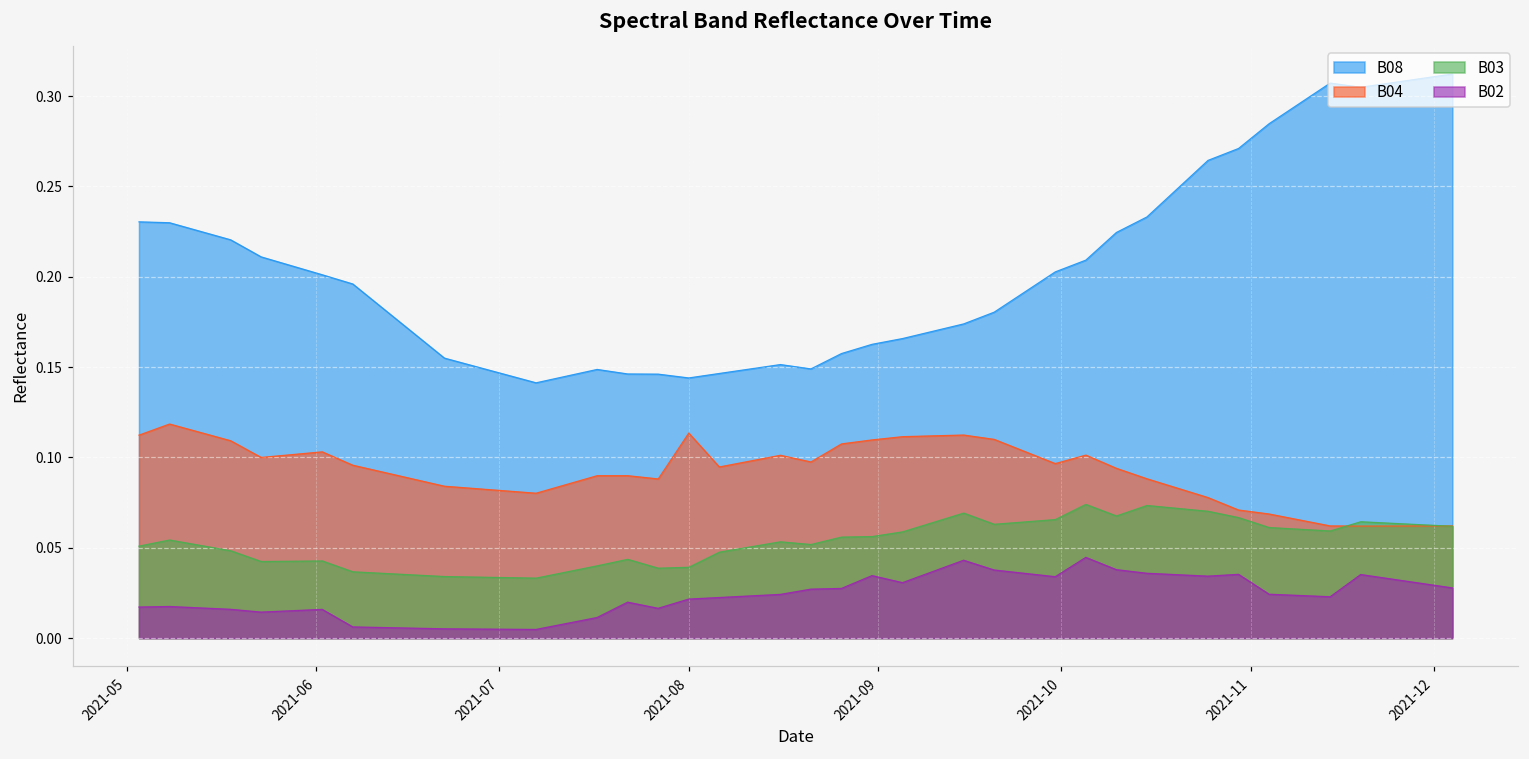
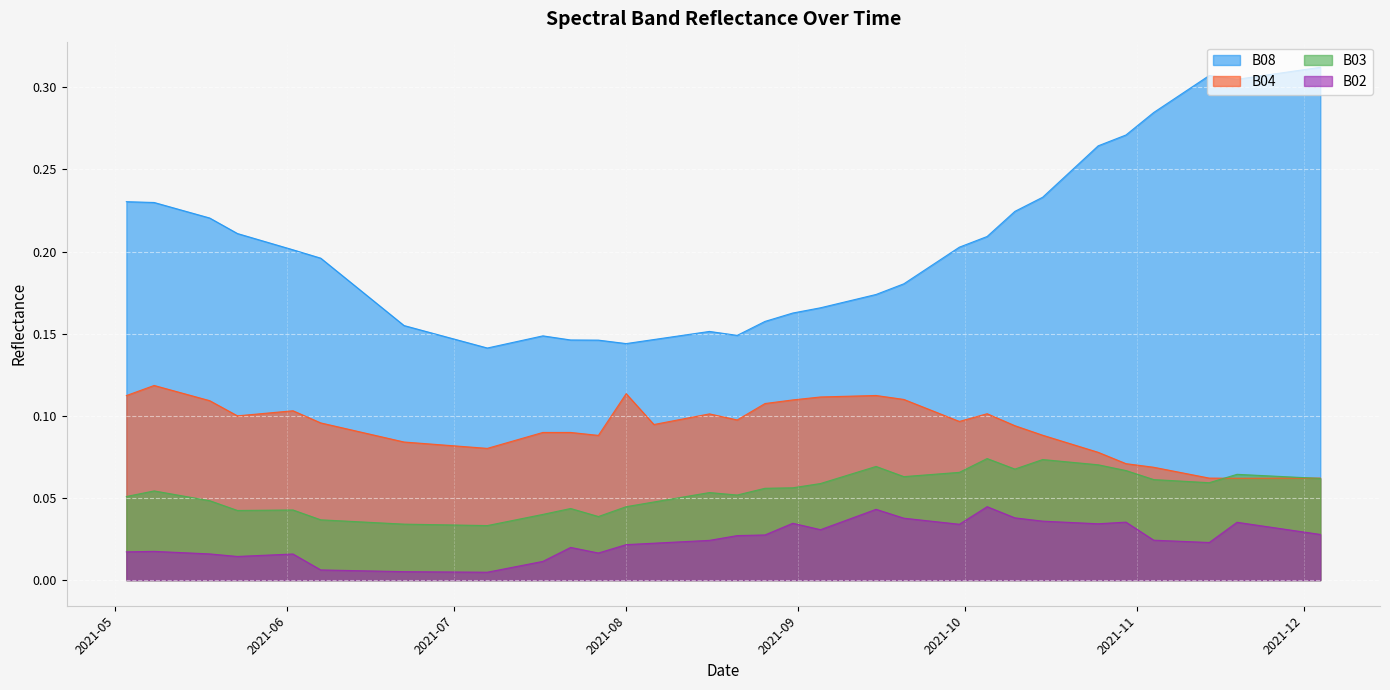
B03, 2021-08: 0.039 -> 0.045
